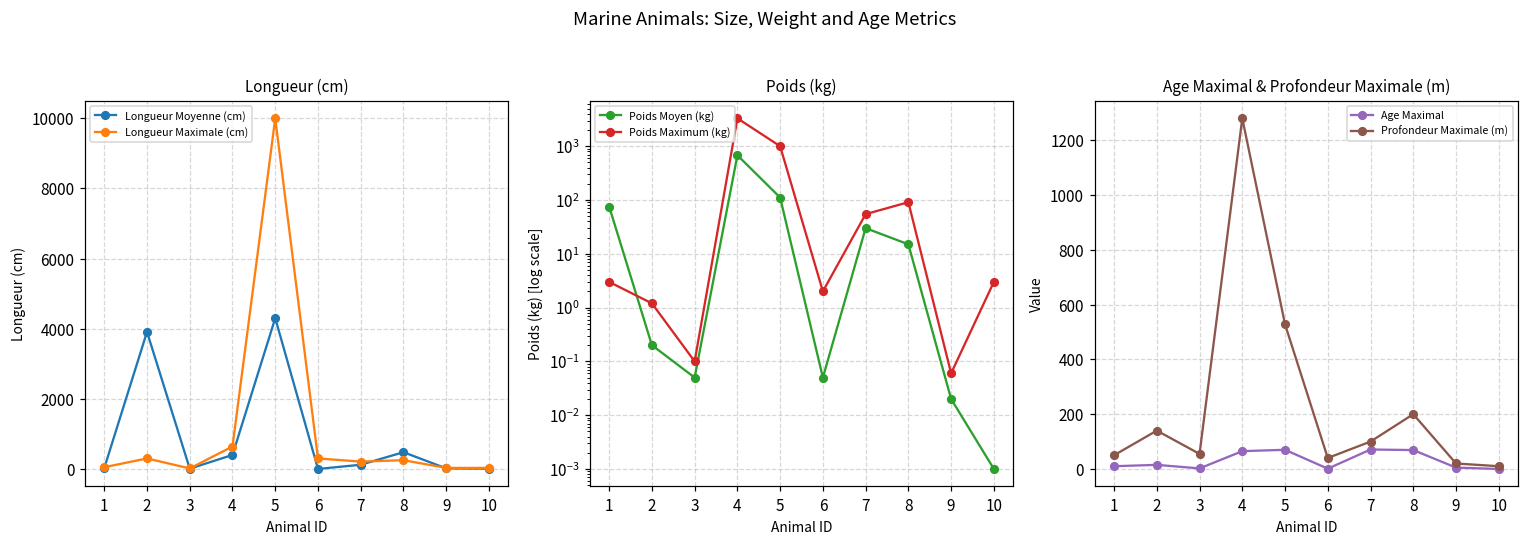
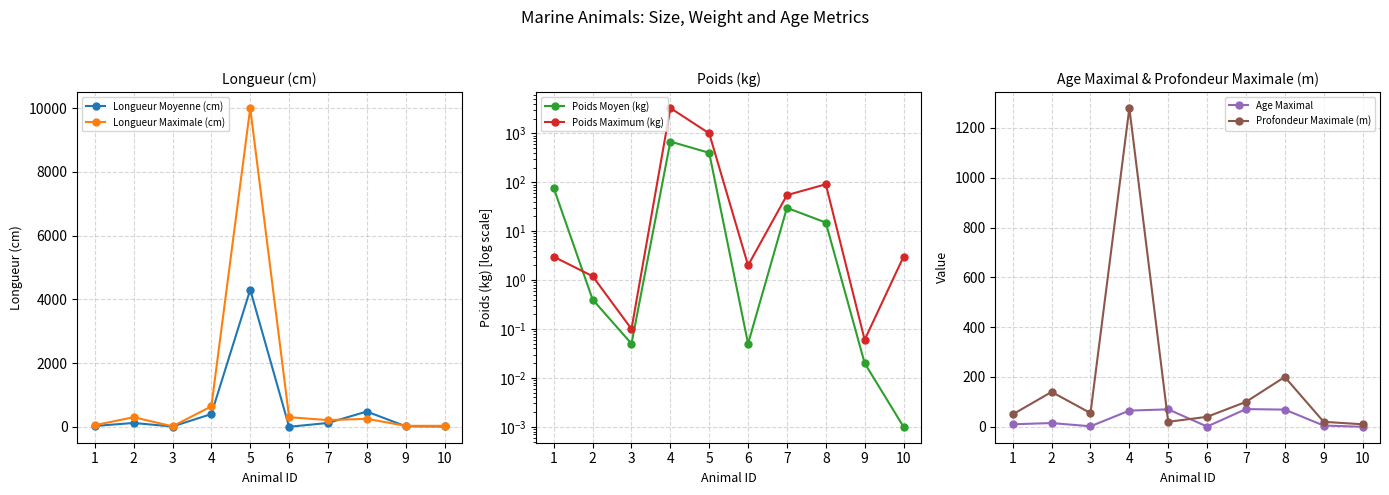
Longueur (cm), Longueur Moyenne (cm), 2: 3900 -> 100
Poids (kg), Poids Moyen (kg), 2: 0.2 -> 0.4
Poids (kg), Poids Moyen (kg), 5: 110 -> 400
Age Maximal & Profondeur Maximale (m), Profondeur Maximale (m), 5: 530 -> 20
